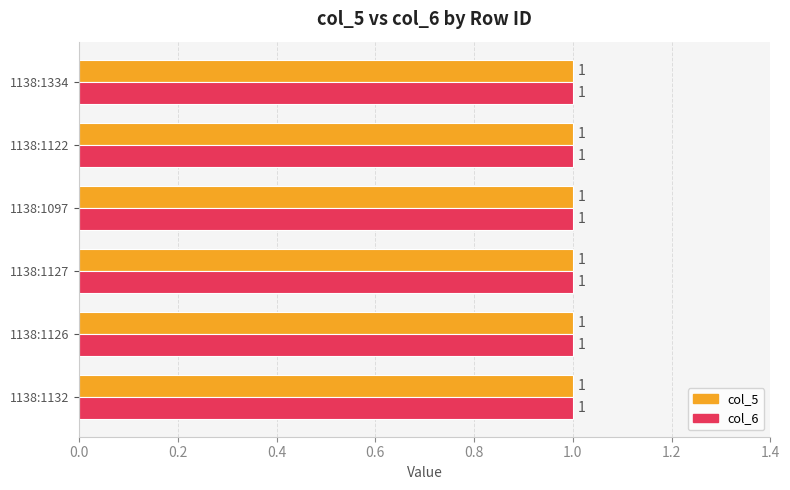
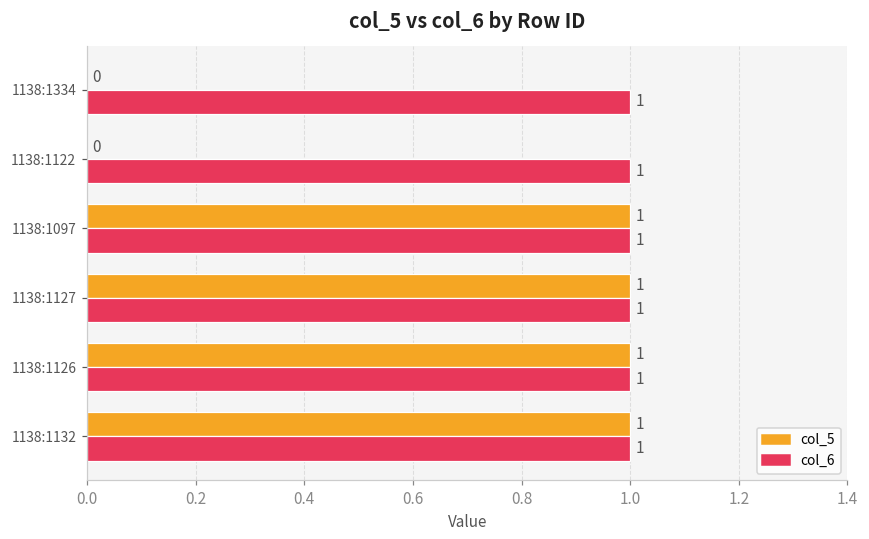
col_5, 1138:1334: 1 -> 0
col_5, 1138:1122: 1 -> 0
